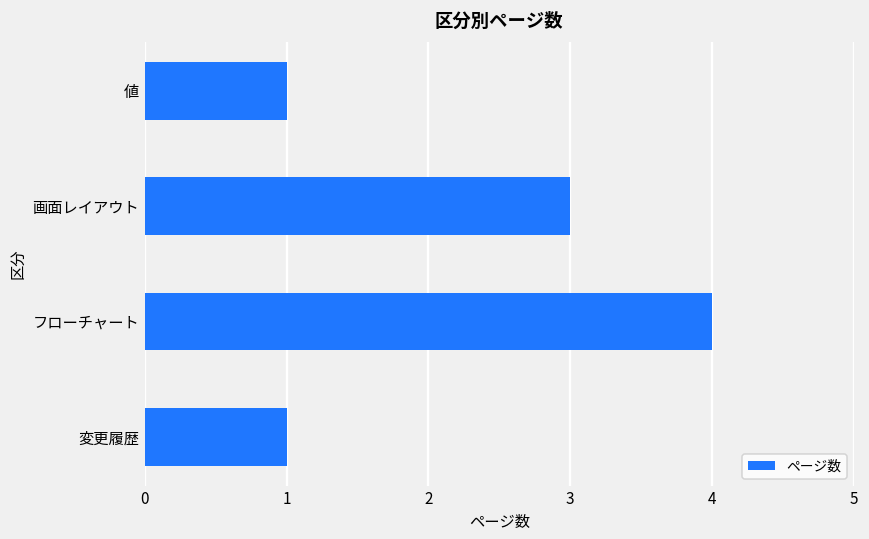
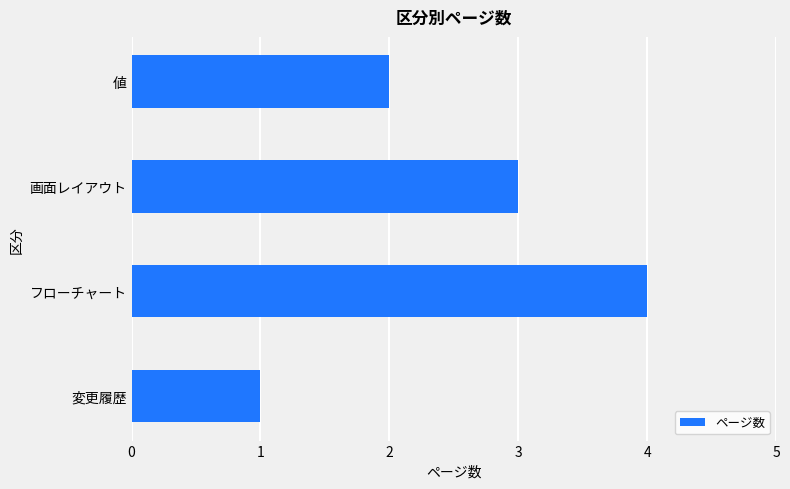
値: 1 -> 2
